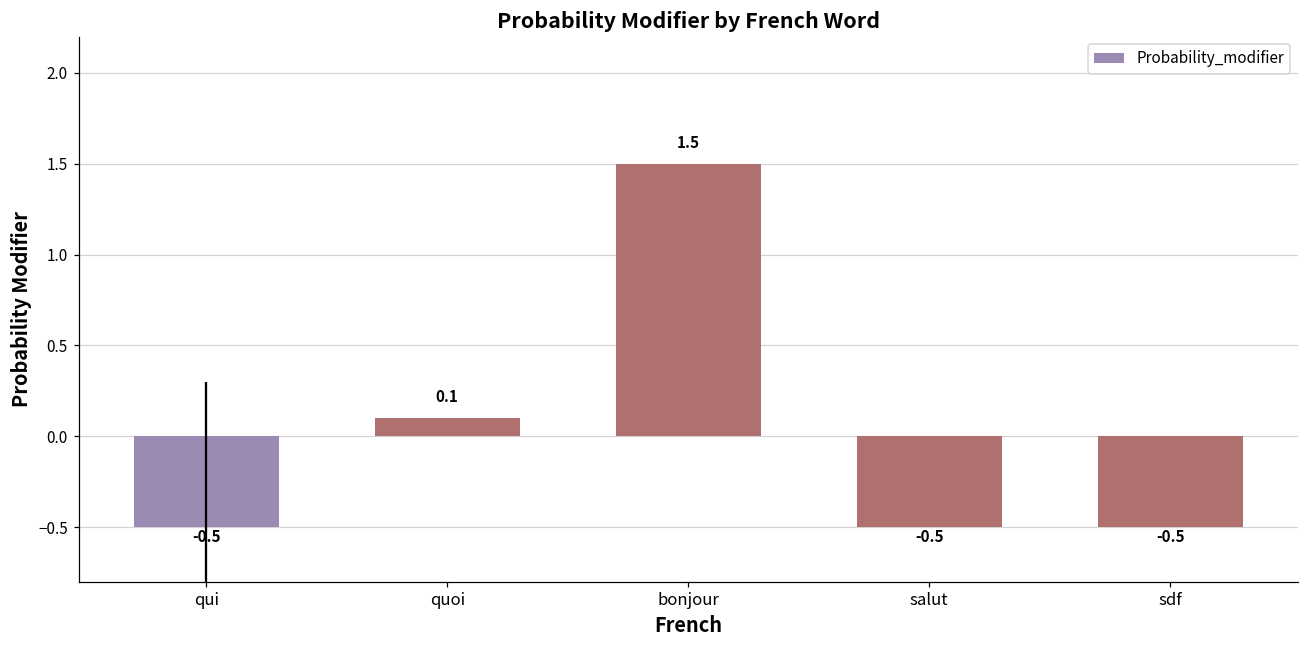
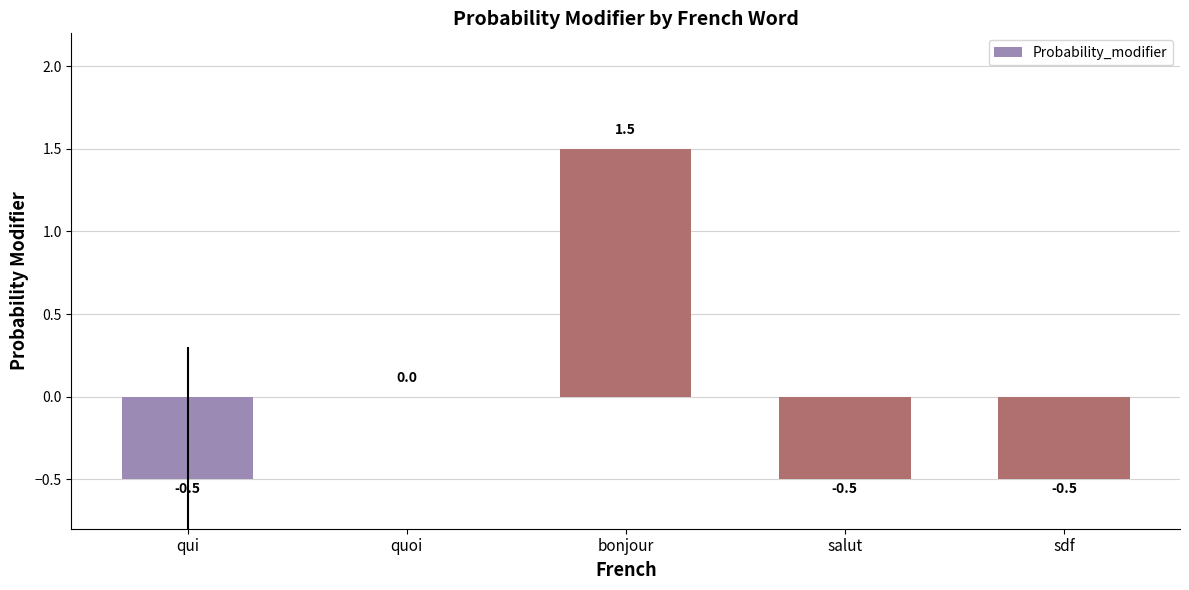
quoi: 0.1 -> 0.0
